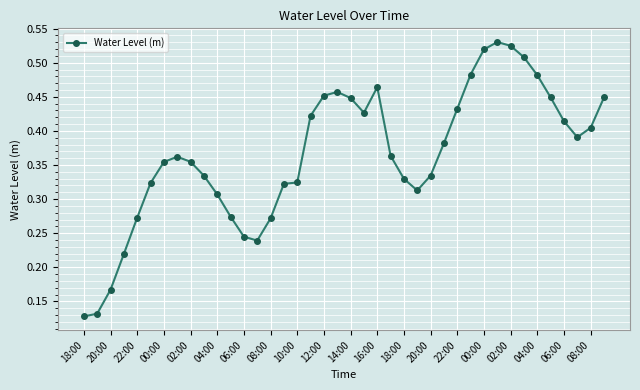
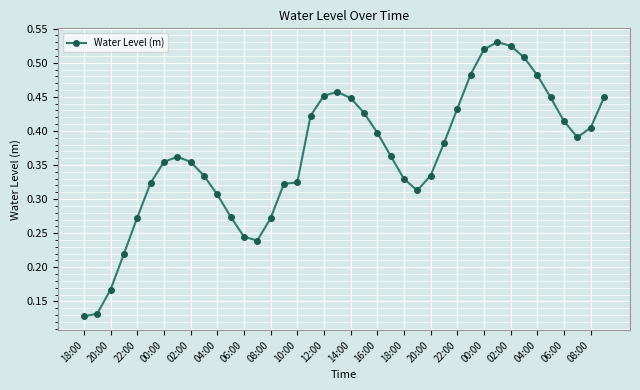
16:00: 0.46 -> 0.40
